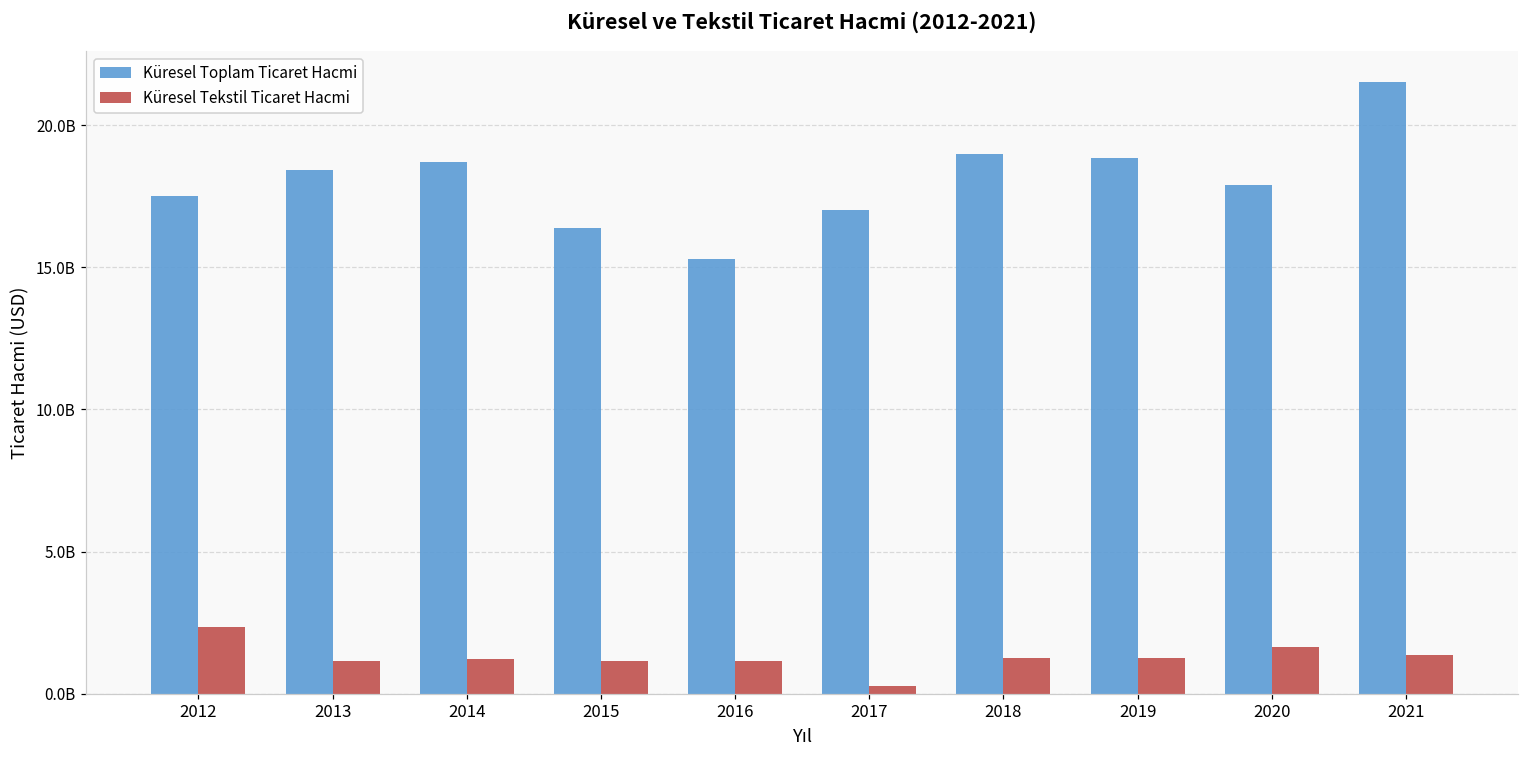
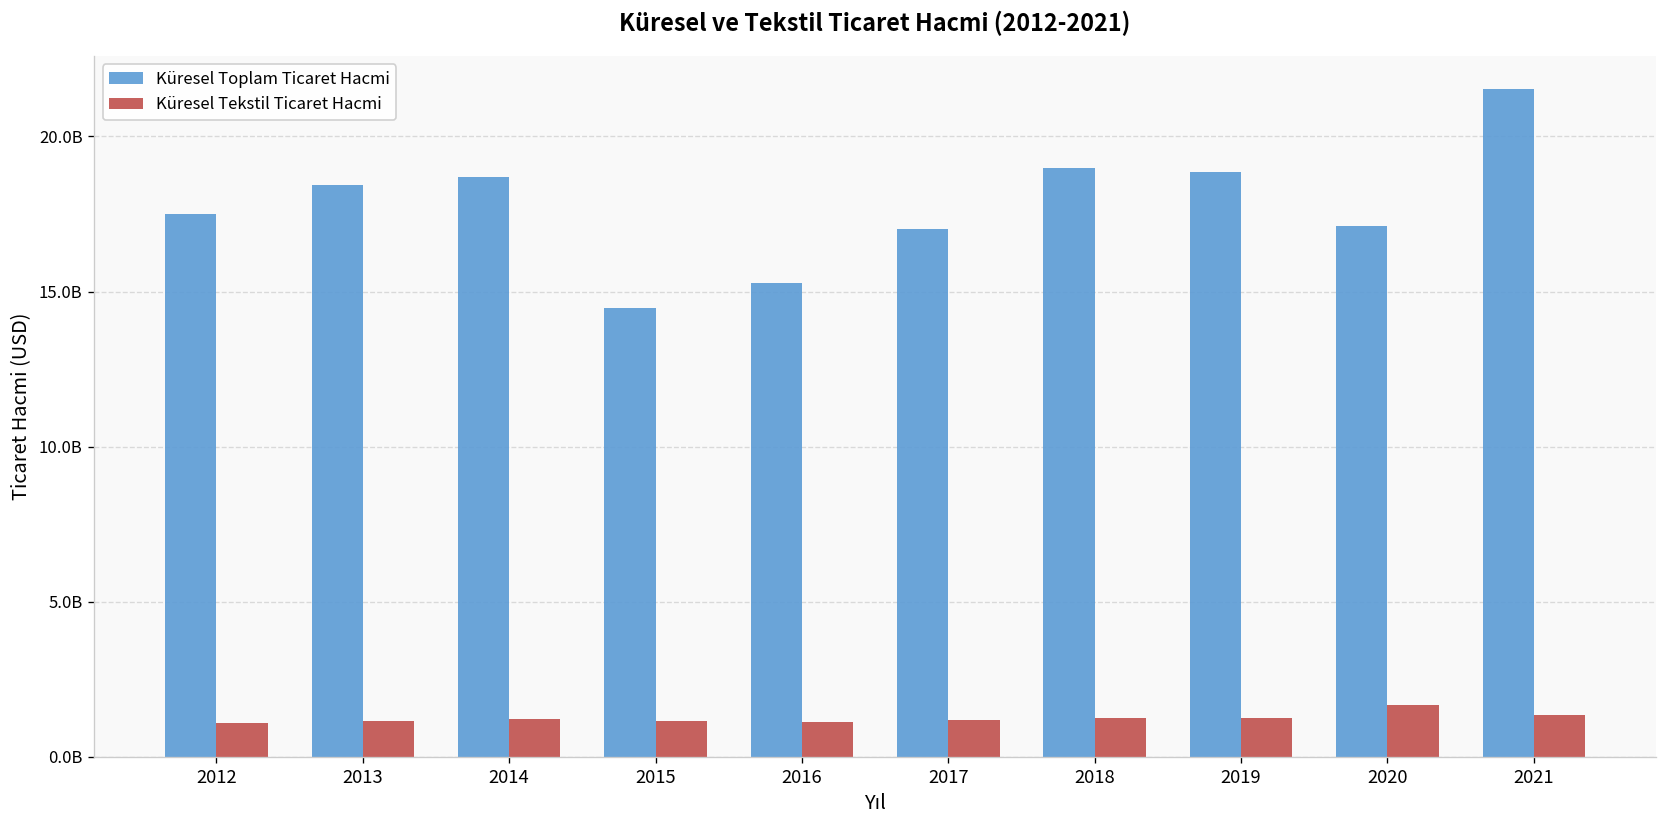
Küresel Tekstil Ticaret Hacmi, 2012: 2300000000 -> 1100000000
Küresel Toplam Ticaret Hacmi, 2015: 16400000000 -> 14500000000
Küresel Tekstil Ticaret Hacmi, 2017: 300000000 -> 1200000000
Küresel Toplam Ticaret Hacmi, 2020: 17900000000 -> 17100000000
